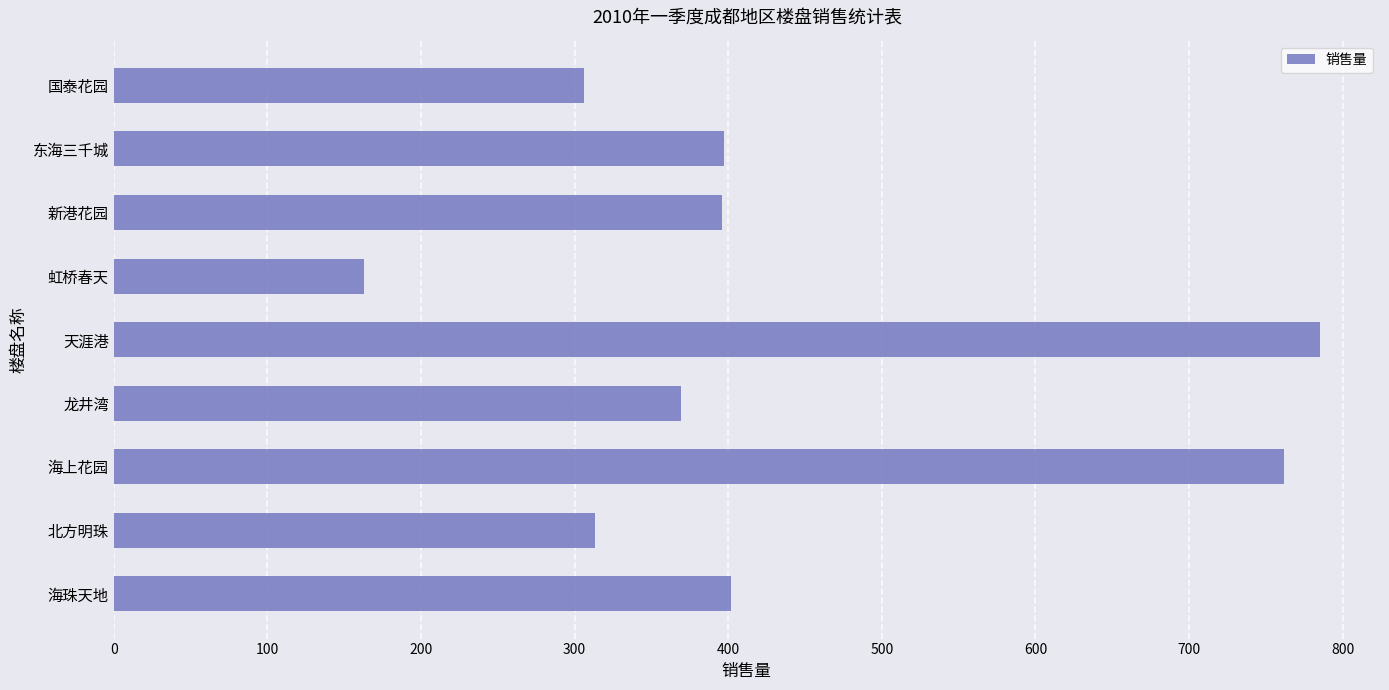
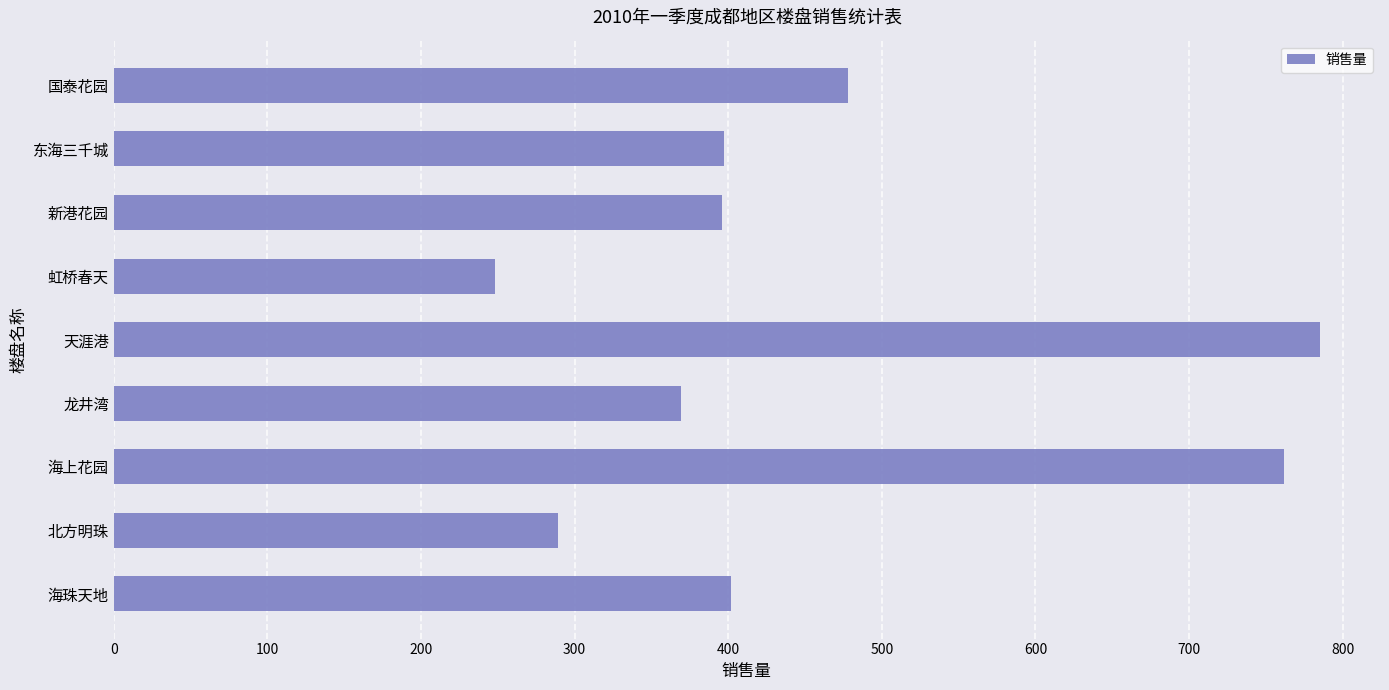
国泰花园: 306 -> 478
虹桥春天: 163 -> 248
北方明珠: 313 -> 289
